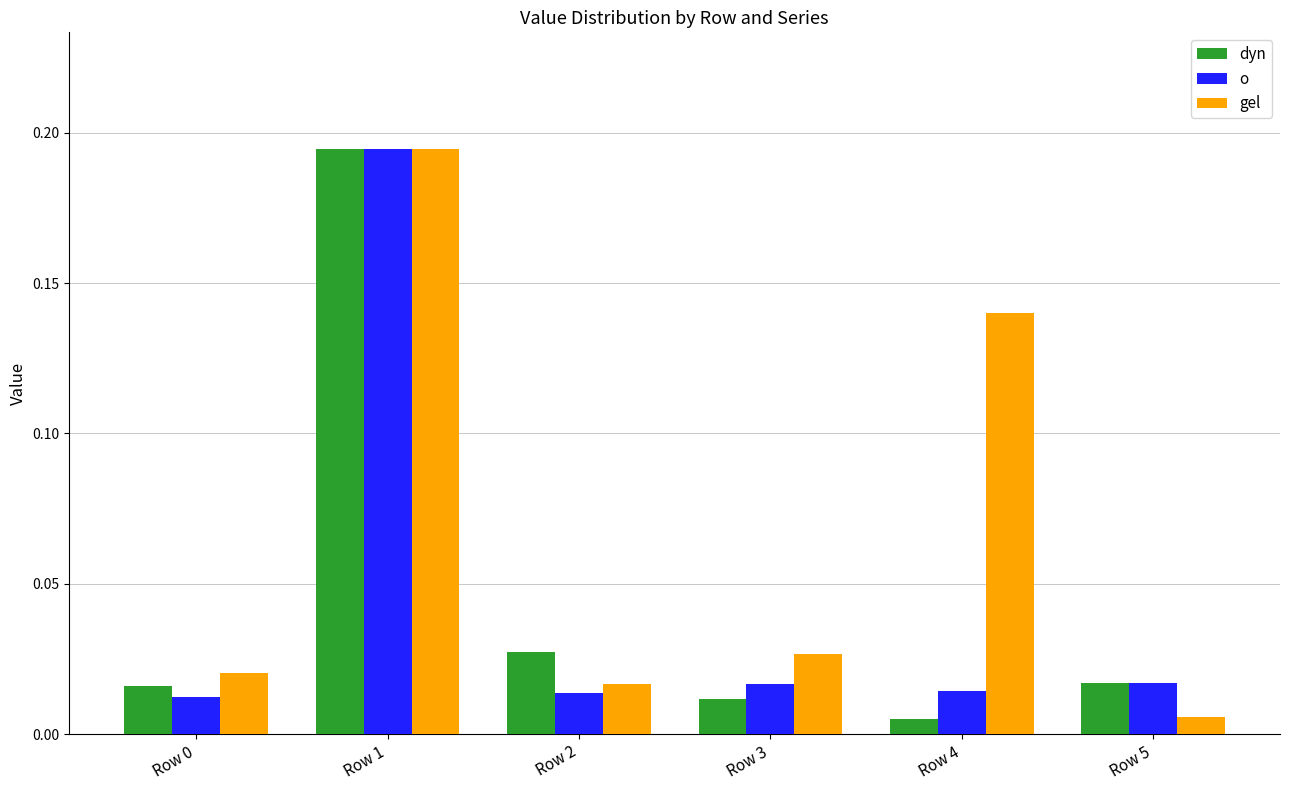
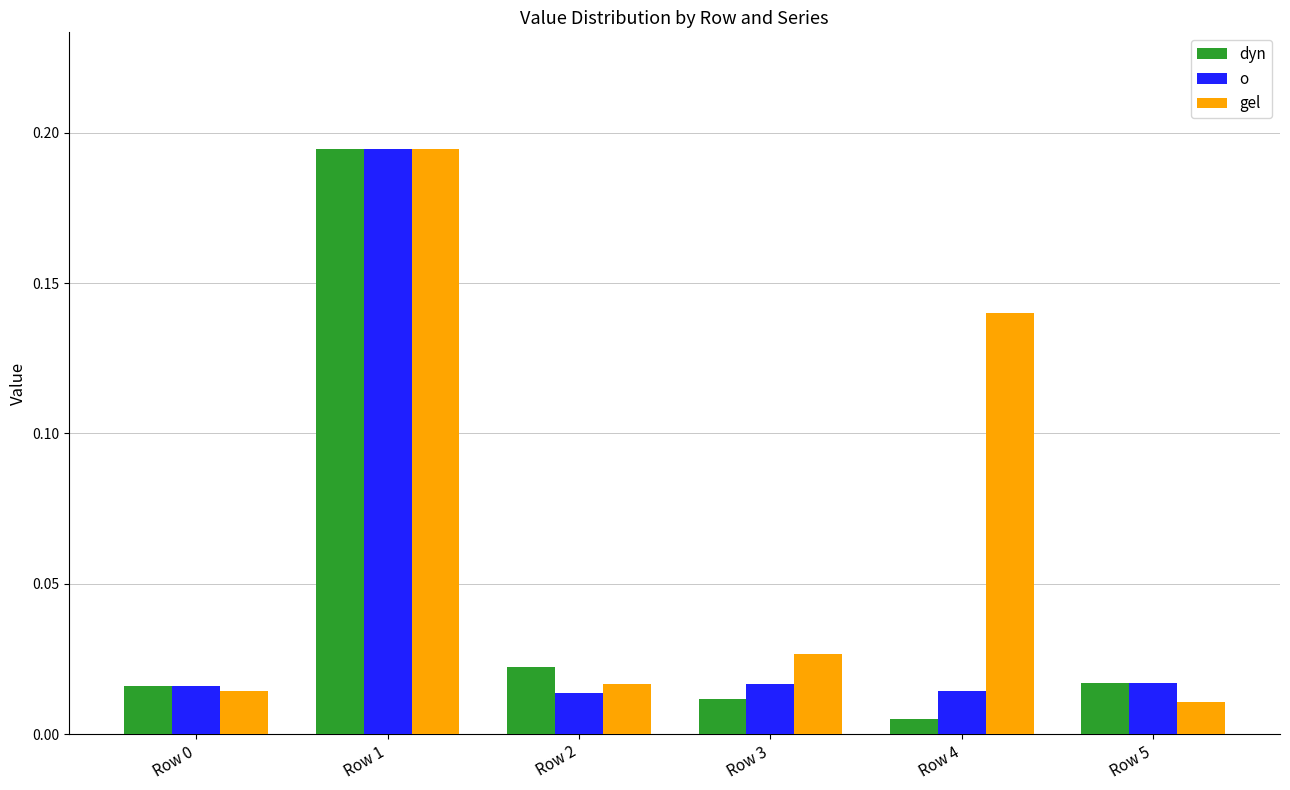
o, Row 0: 0.012 -> 0.016
gel, Row 0: 0.020 -> 0.014
dyn, Row 2: 0.027 -> 0.022
gel, Row 5: 0.006 -> 0.011
